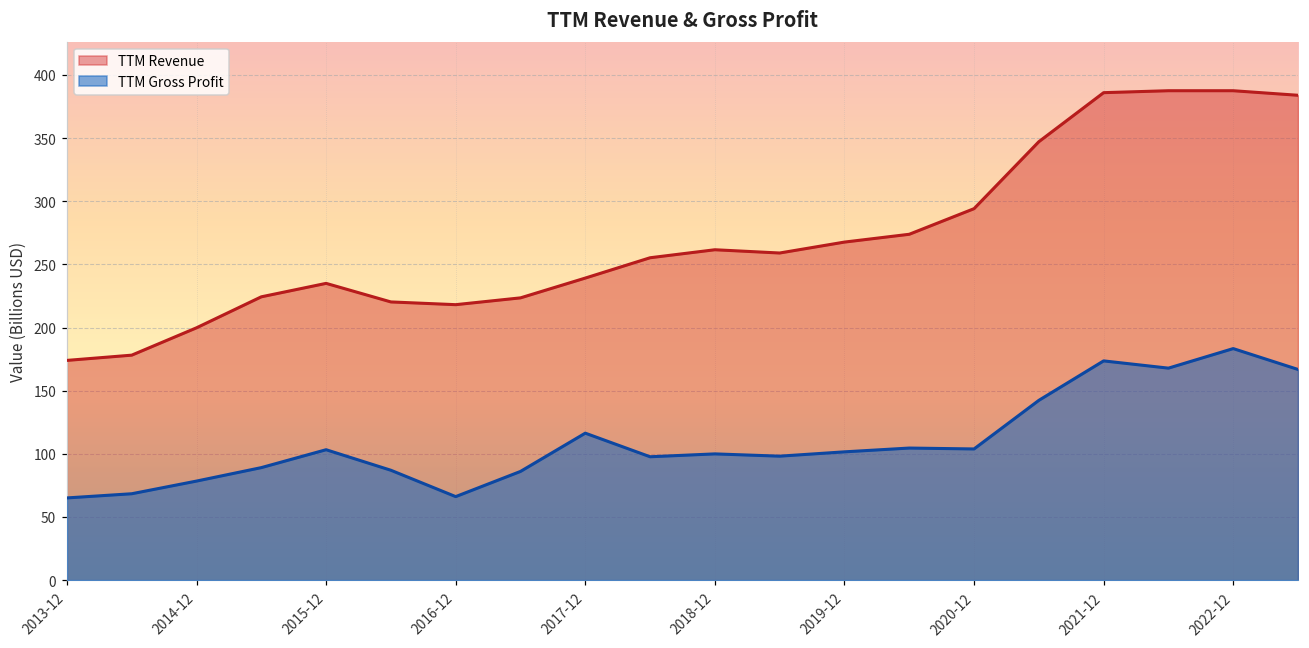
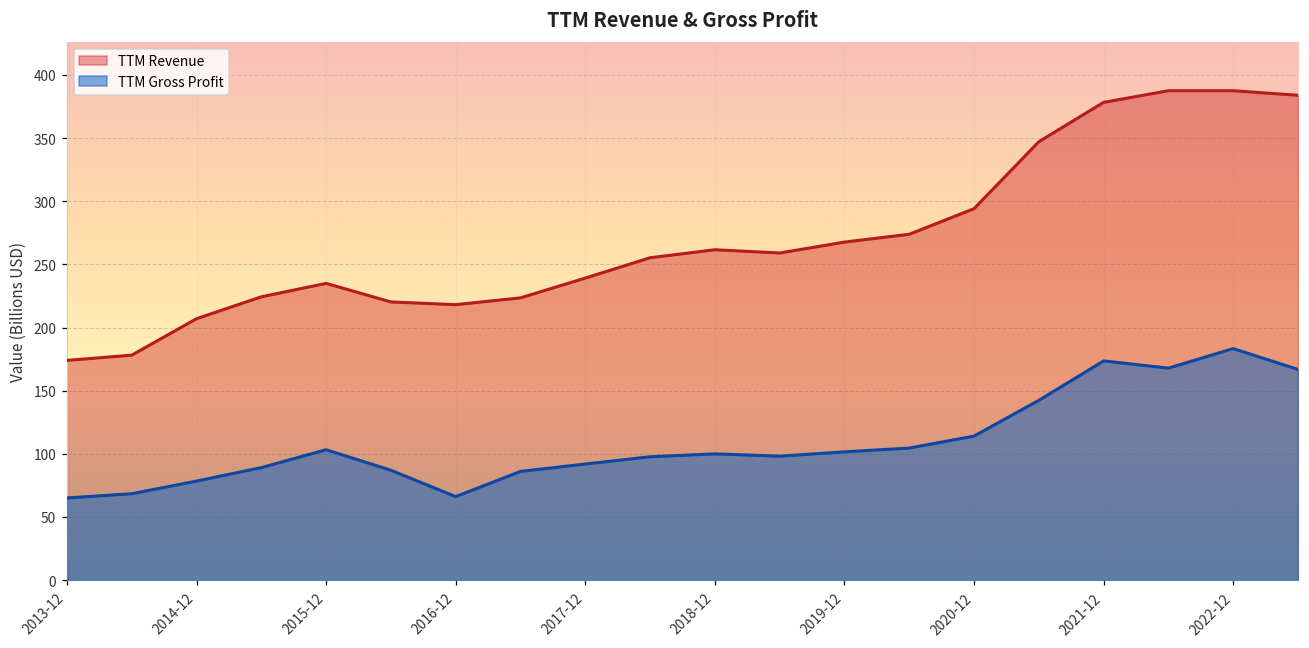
TTM Revenue, 2014-12: 200 -> 207
TTM Gross Profit, 2017-12: 116 -> 92
TTM Gross Profit, 2020-12: 104 -> 114
TTM Revenue, 2021-12: 386 -> 378
